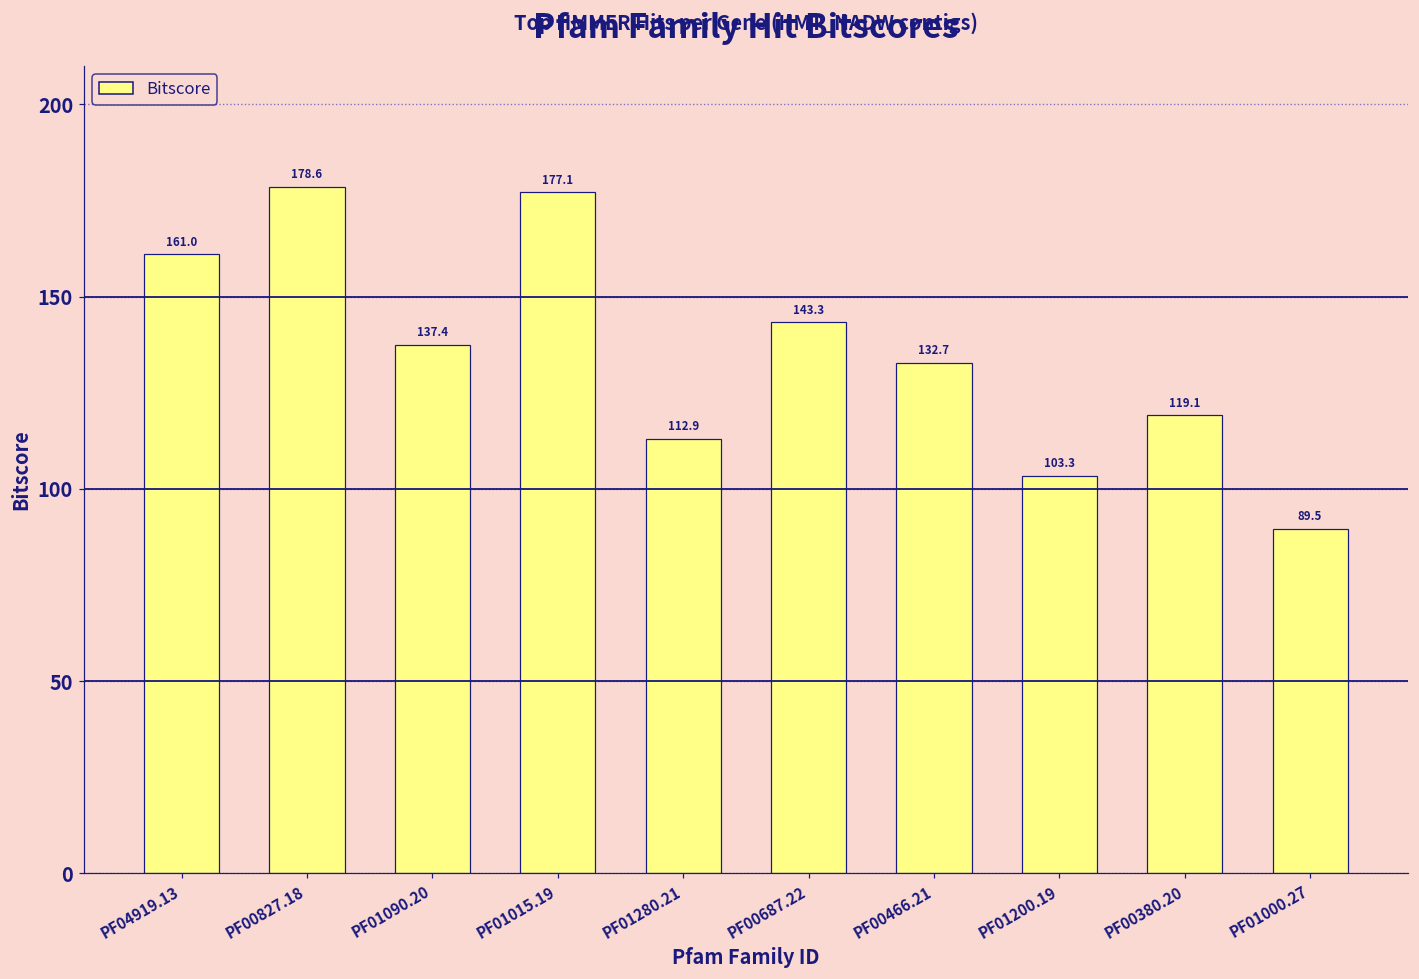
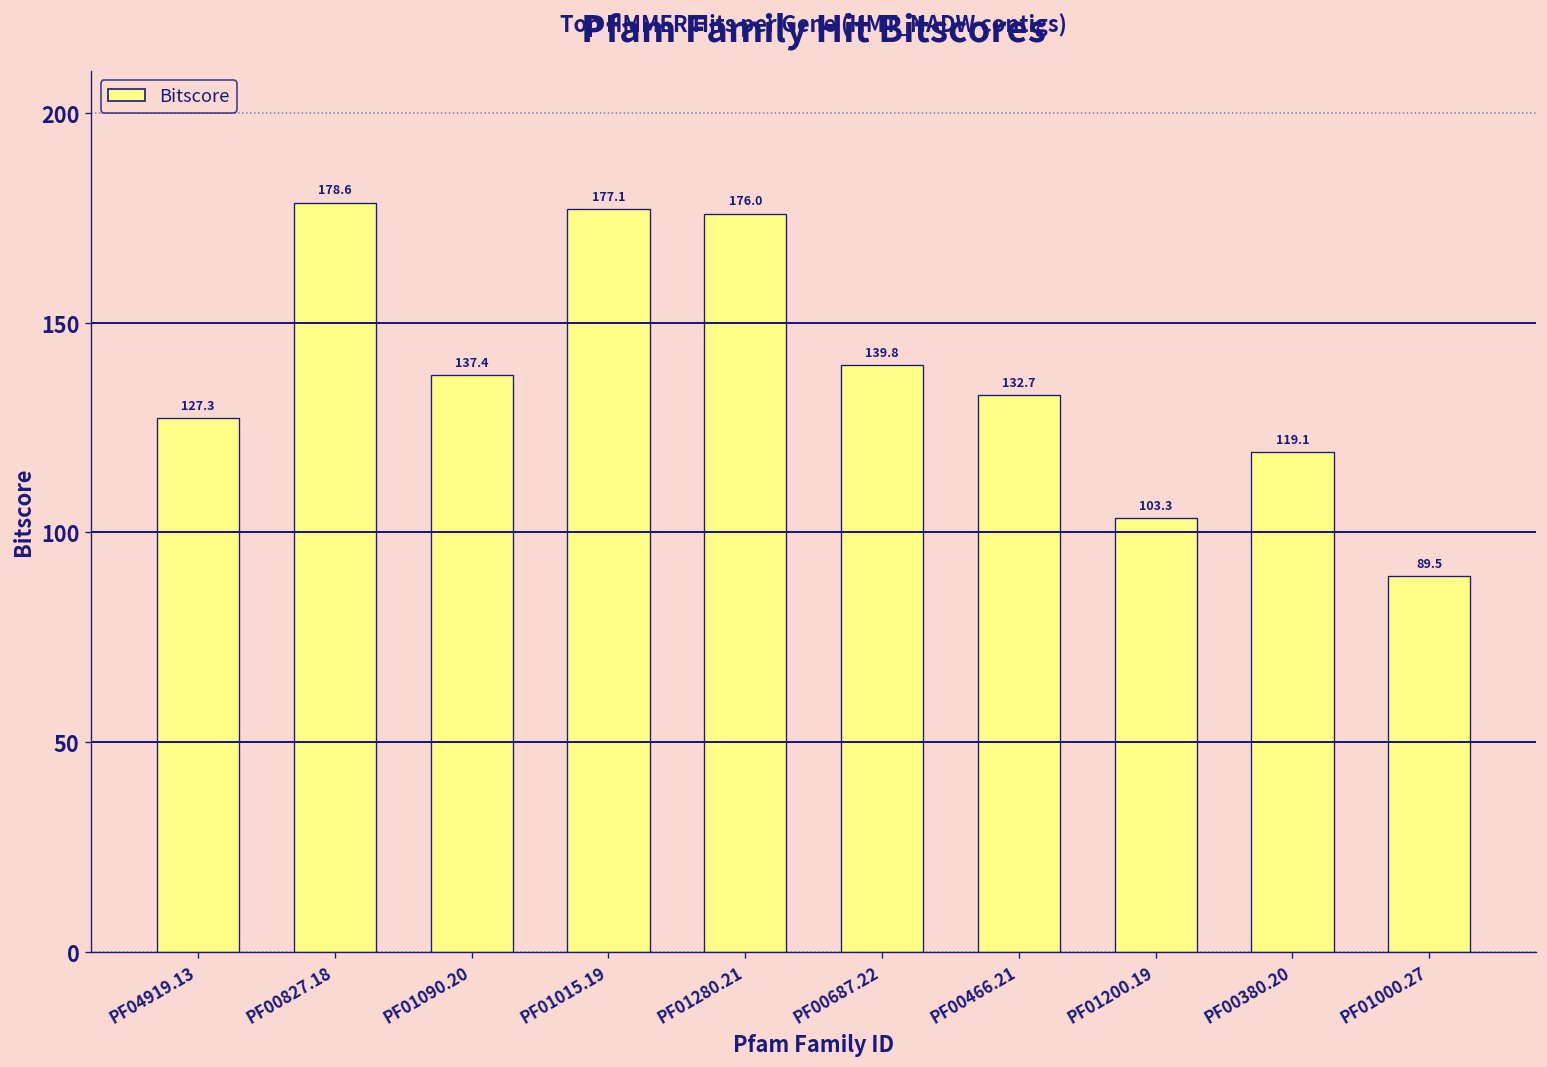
PF04919.13: 161.0 -> 127.3
PF01280.21: 112.9 -> 176.0
PF00687.22: 143.3 -> 139.8
